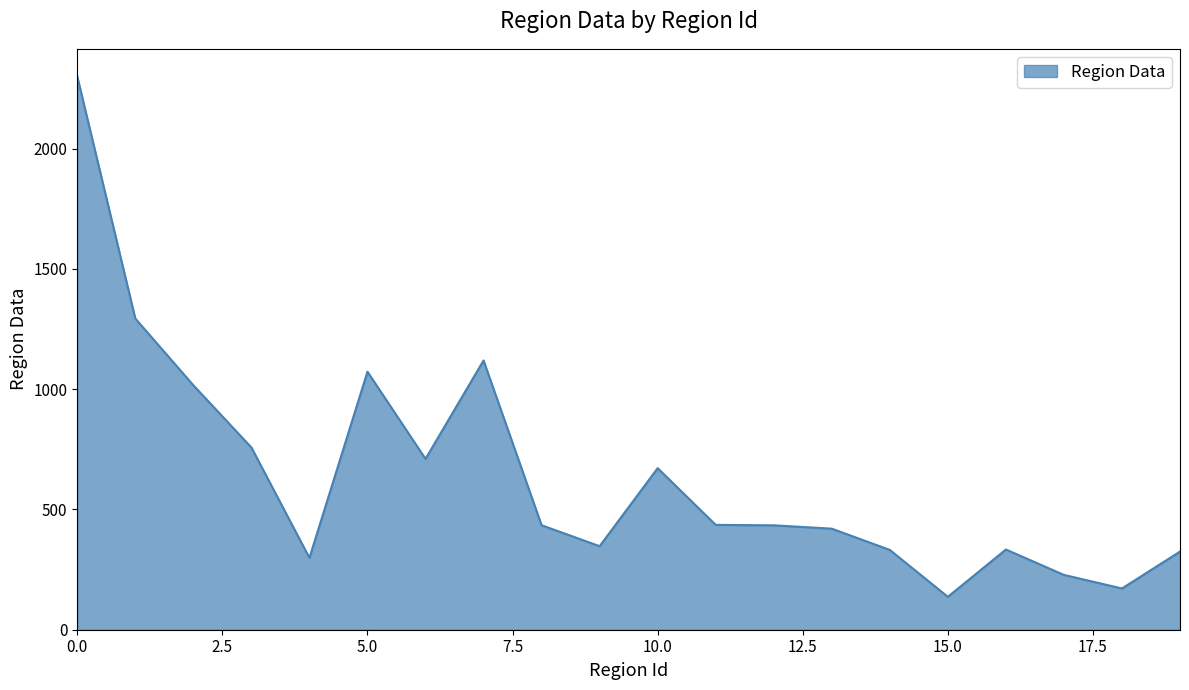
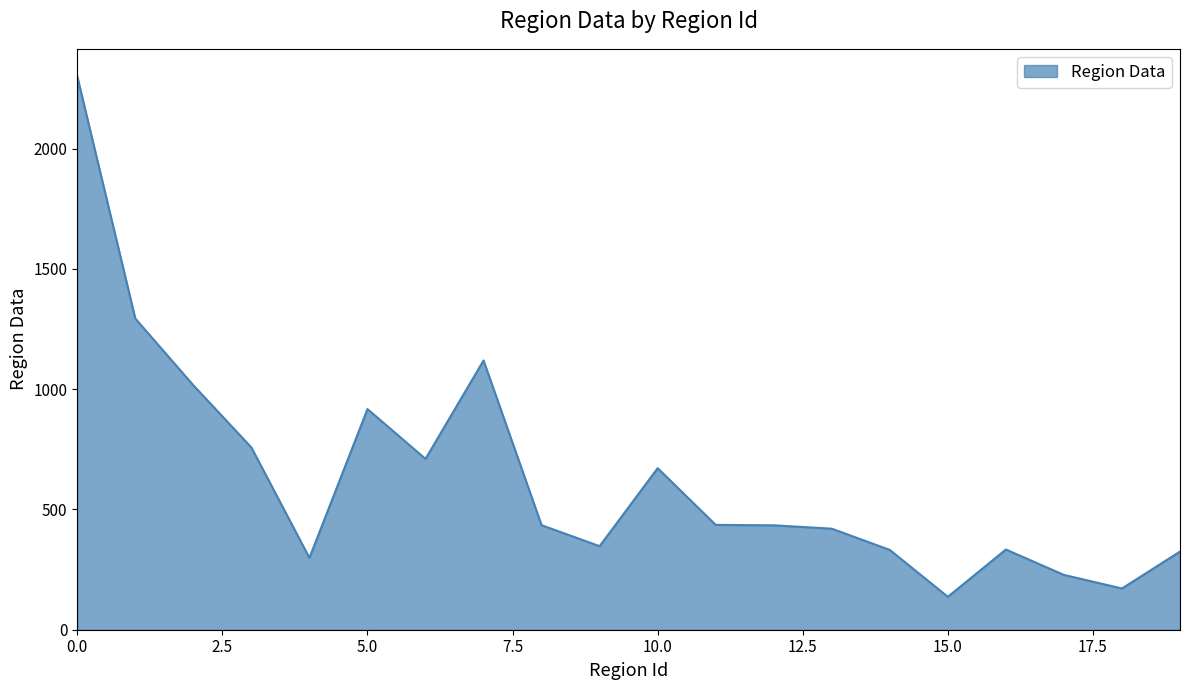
5.0: 1070 -> 920
